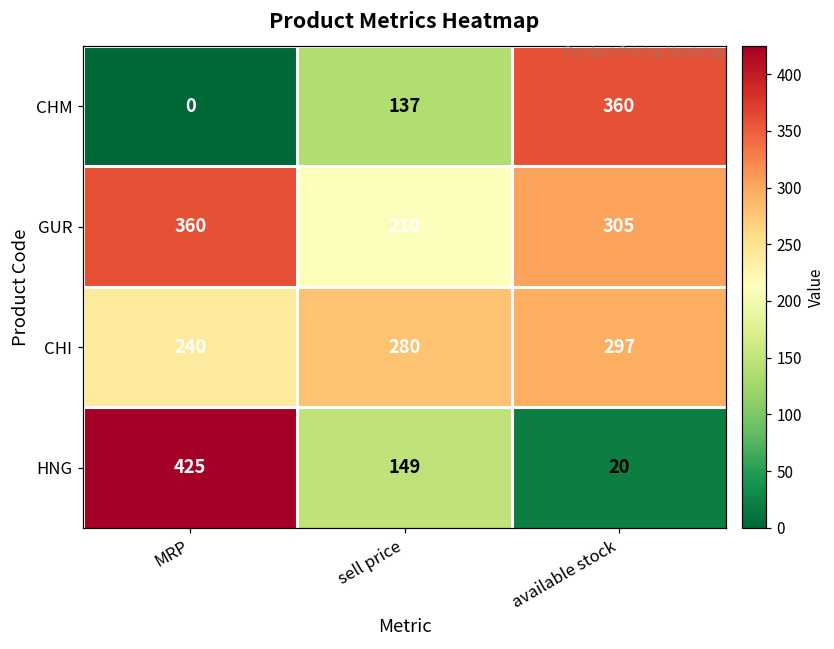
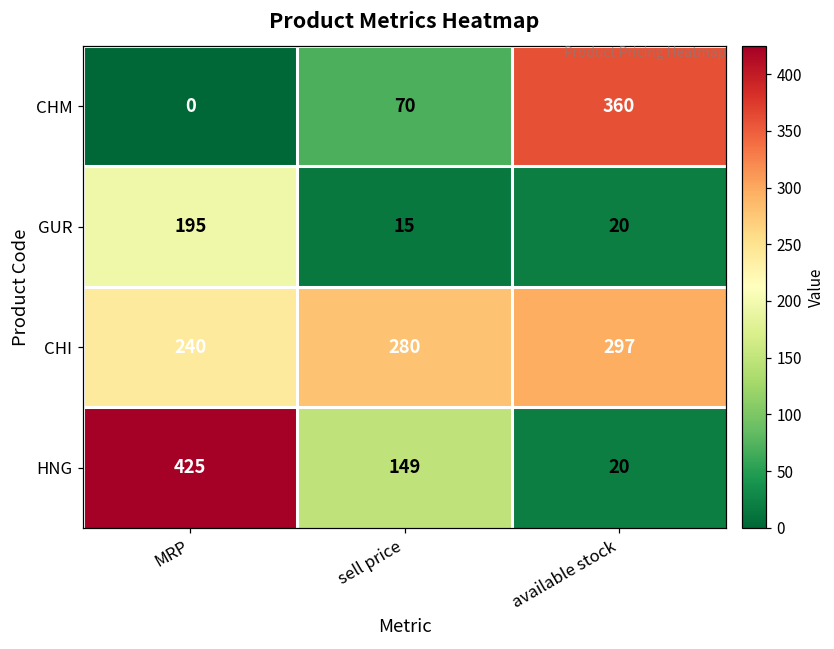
CHM, sell price: 137 -> 70
GUR, MRP: 360 -> 195
GUR, sell price: 210 -> 15
GUR, available stock: 305 -> 20
